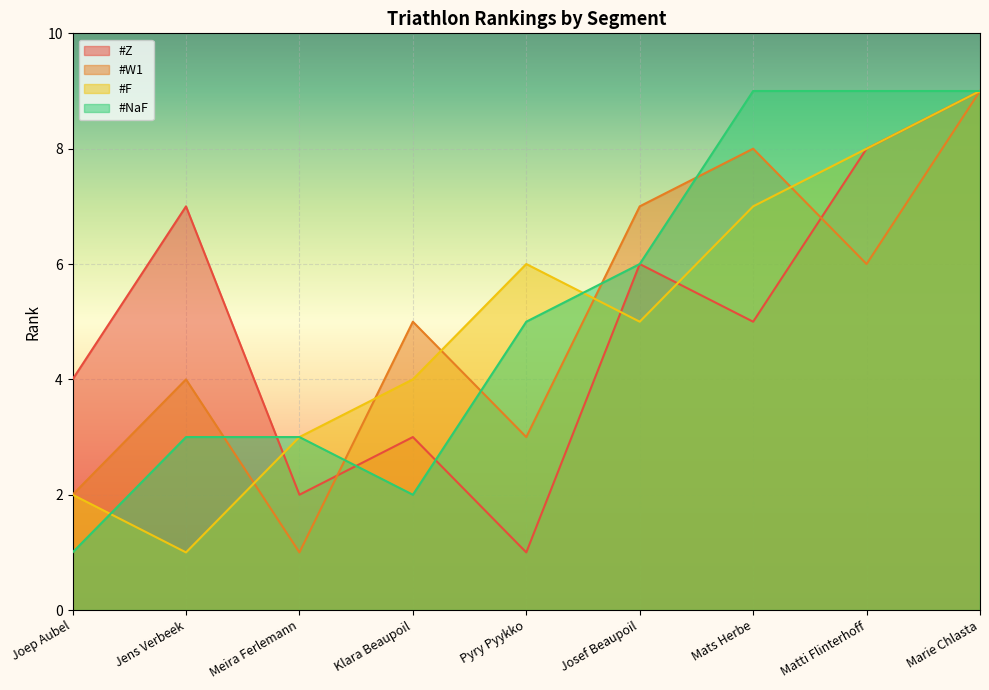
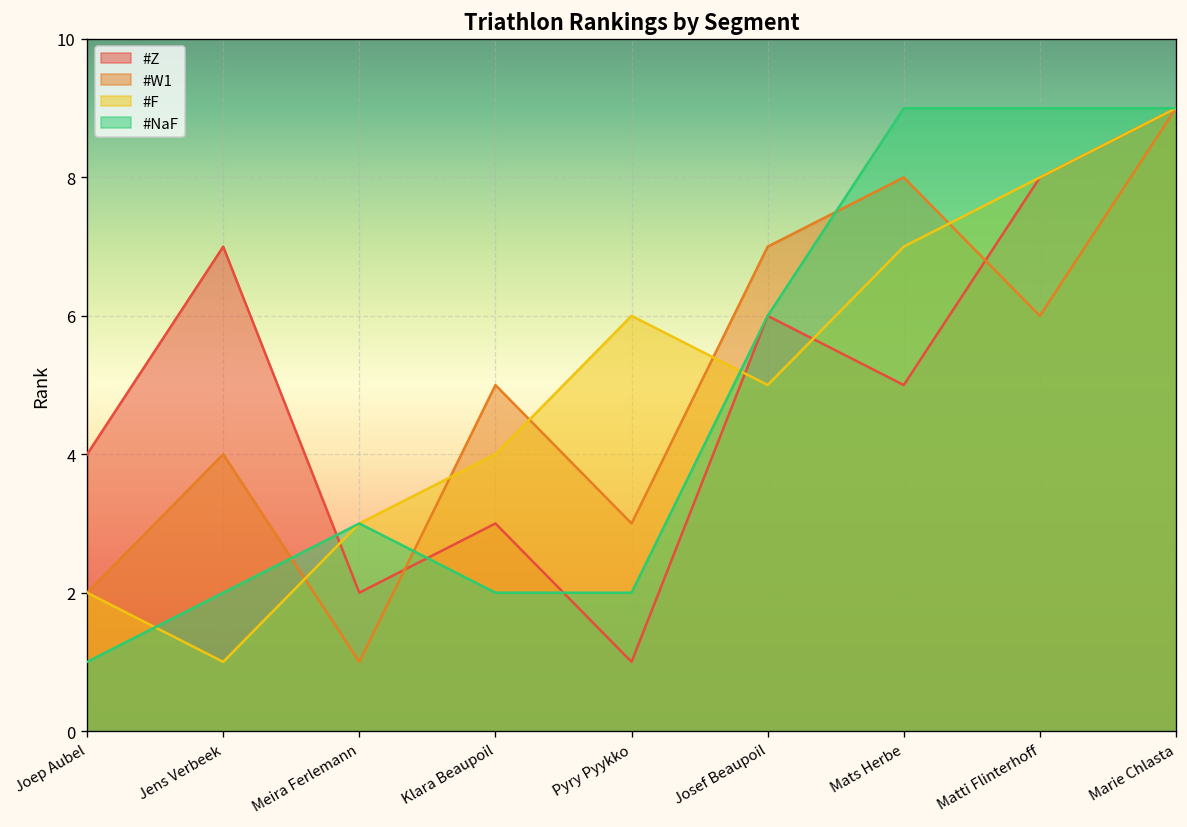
#NaF, Jens Verbeek: 3 -> 2
#NaF, Pyry Pyykko: 5 -> 2
